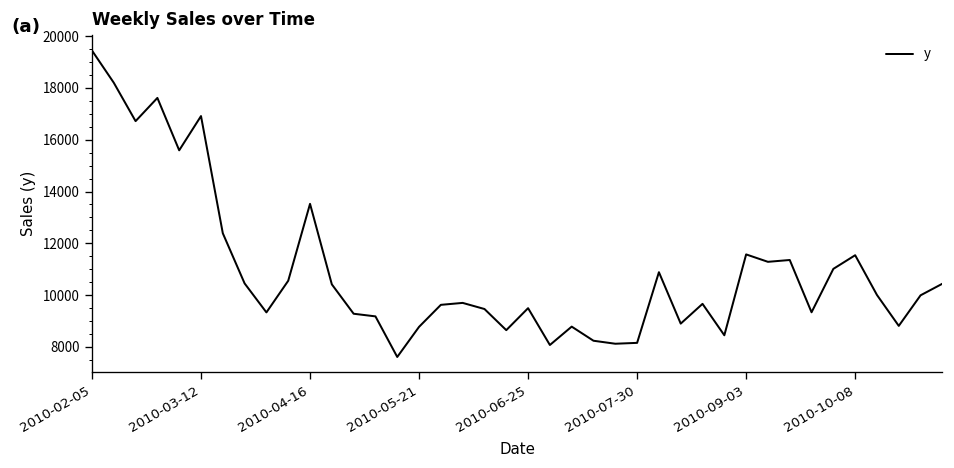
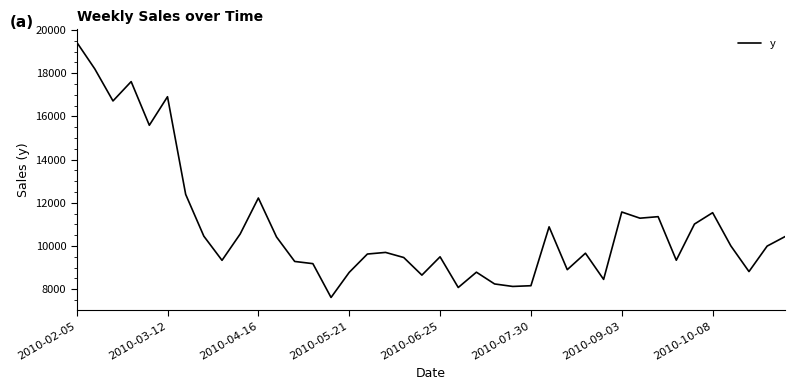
2010-04-16: 13500 -> 12200
